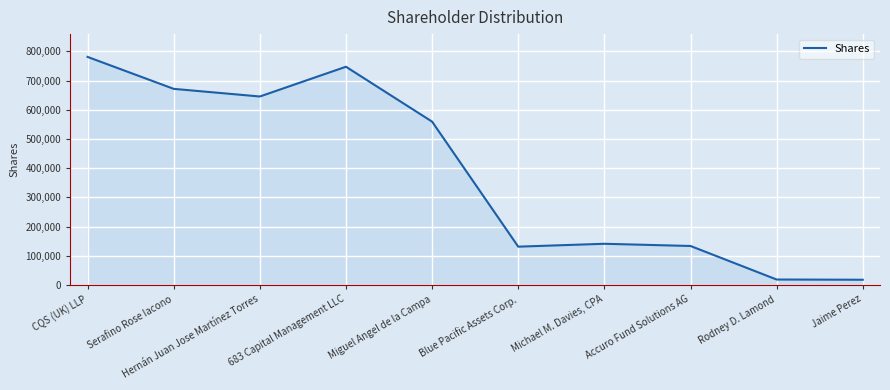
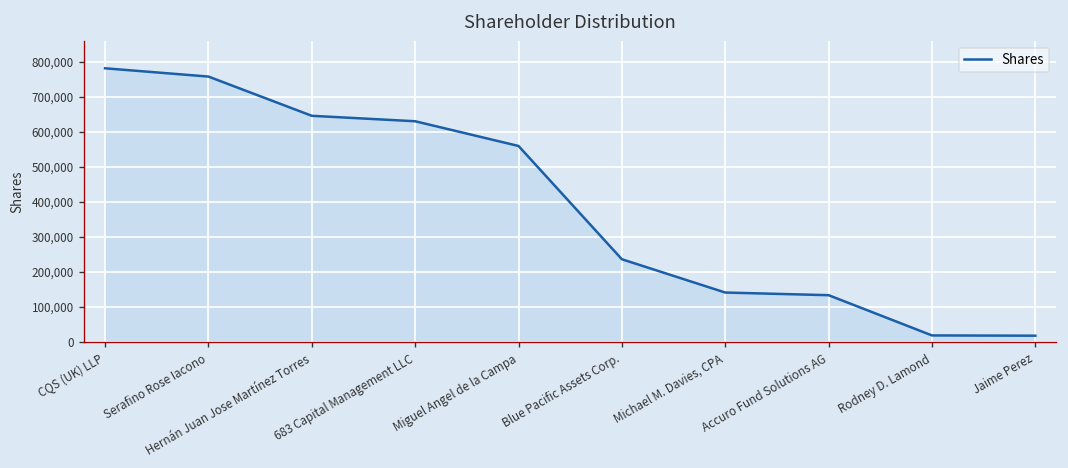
Serafino Rose Iacono: 670,000 -> 760,000
683 Capital Management LLC: 750,000 -> 630,000
Blue Pacific Assets Corp.: 130,000 -> 240,000
